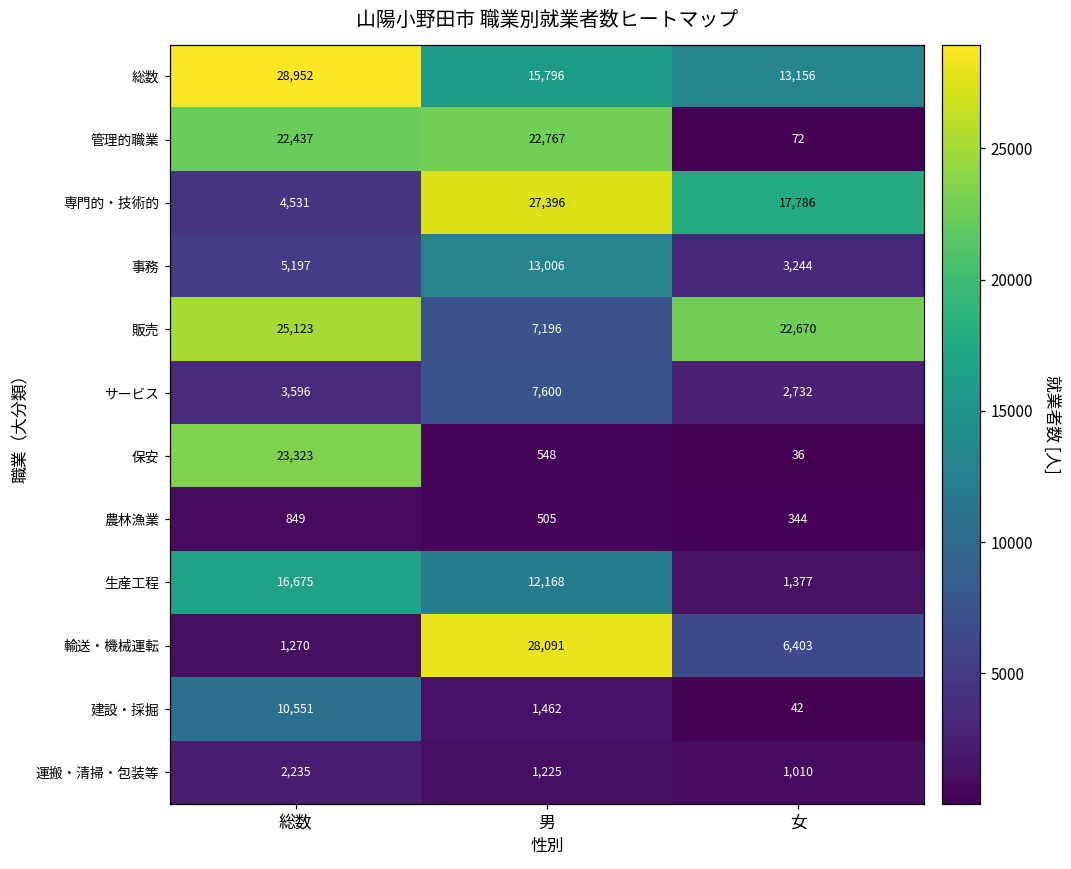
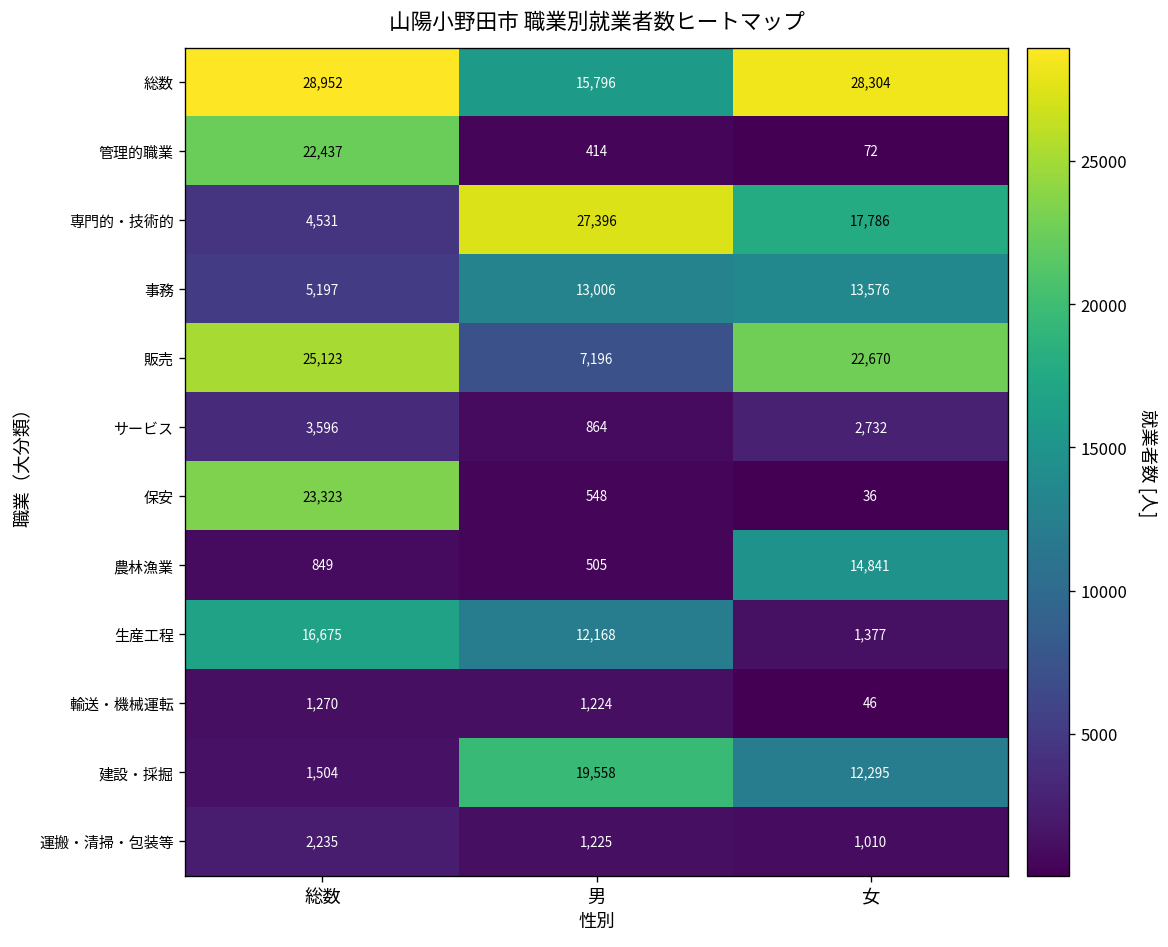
総数, 女: 13,156 -> 28,304
管理的職業, 男: 22,767 -> 414
事務, 女: 3,244 -> 13,576
サービス, 男: 7,600 -> 864
農林漁業, 女: 344 -> 14,841
輸送・機械運転, 男: 28,091 -> 1,224
輸送・機械運転, 女: 6,403 -> 46
建設・採掘, 総数: 10,551 -> 1,504
建設・採掘, 男: 1,462 -> 19,558
建設・採掘, 女: 42 -> 12,295
